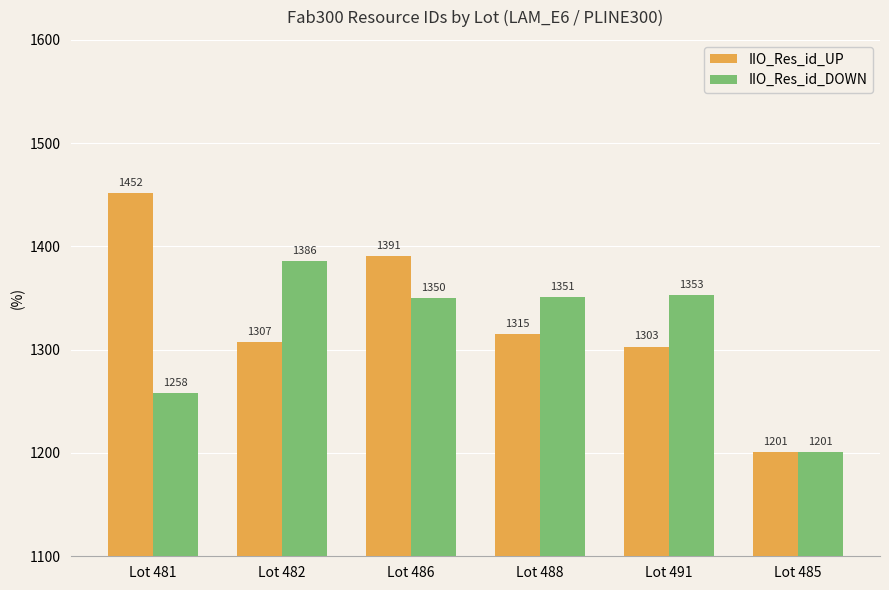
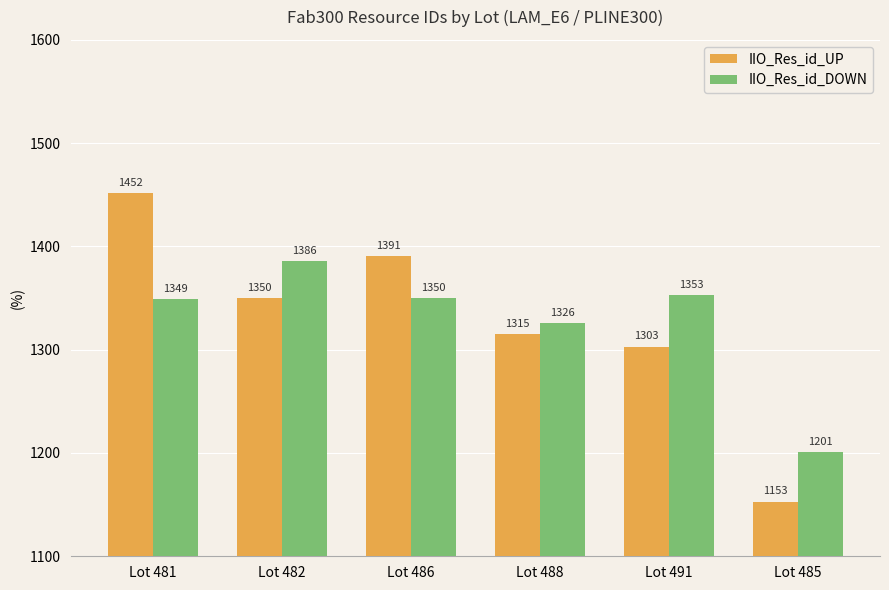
IIO_Res_id_DOWN, Lot 481: 1258 -> 1349
IIO_Res_id_UP, Lot 482: 1307 -> 1350
IIO_Res_id_DOWN, Lot 488: 1351 -> 1326
IIO_Res_id_UP, Lot 485: 1201 -> 1153
